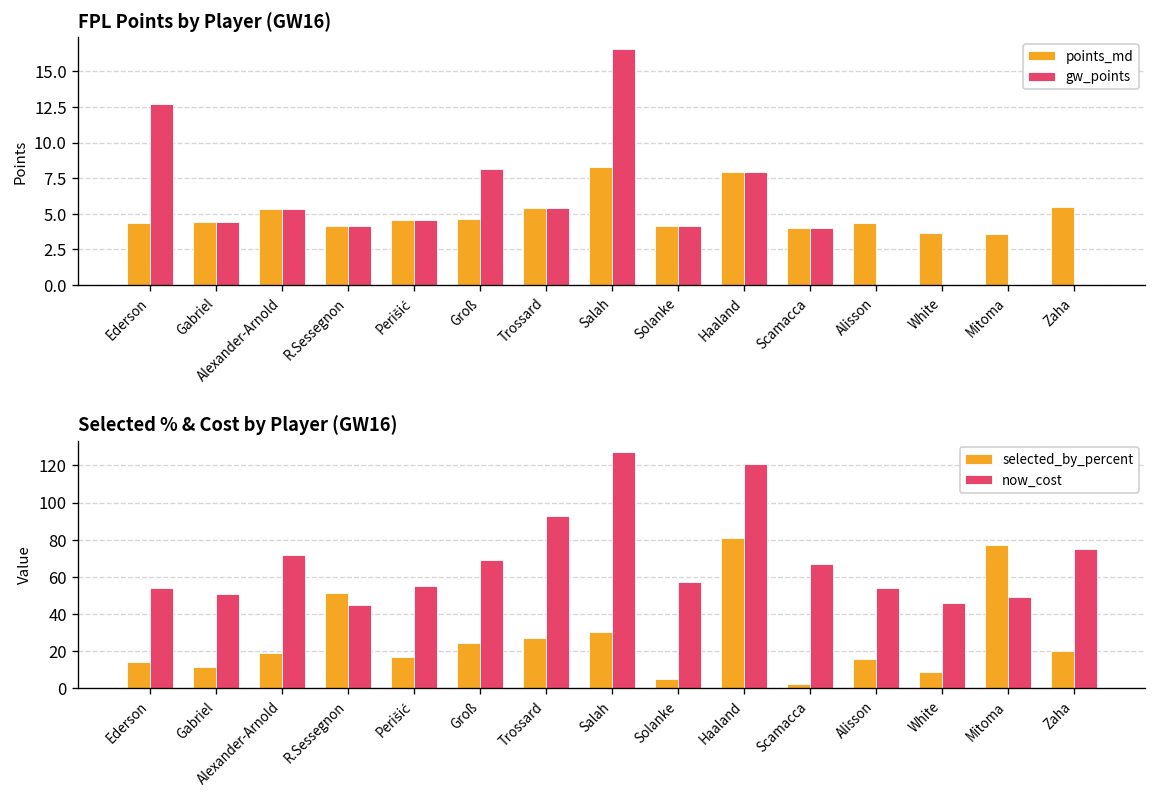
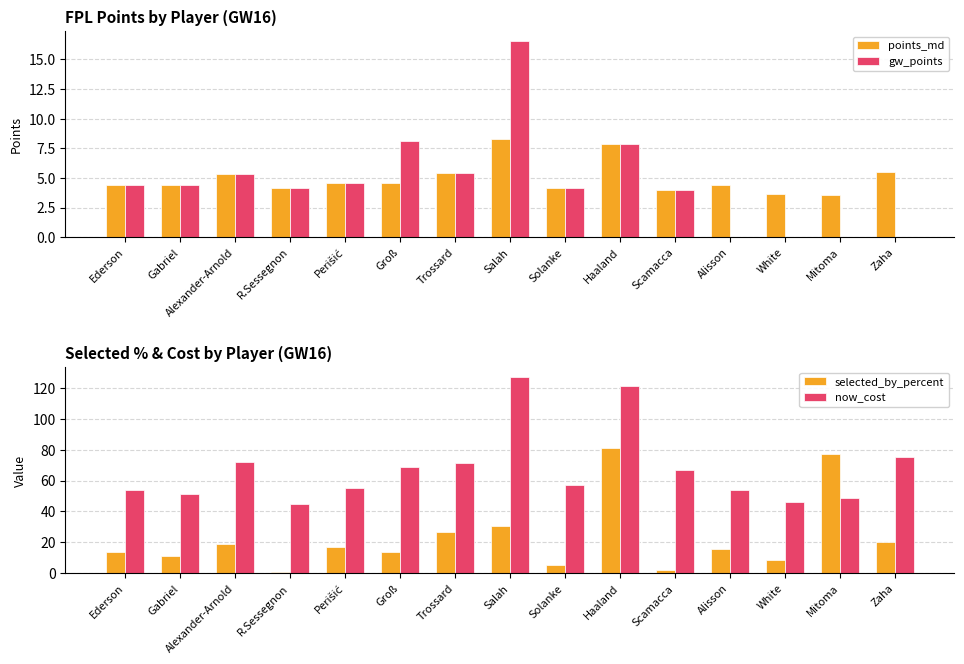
FPL Points by Player (GW16), gw_points, Ederson: 12.7 -> 4.4
Selected % & Cost by Player (GW16), selected_by_percent, R.Sessegnon: 51 -> 1
Selected % & Cost by Player (GW16), selected_by_percent, Groß: 24 -> 14
Selected % & Cost by Player (GW16), now_cost, Trossard: 93 -> 71
